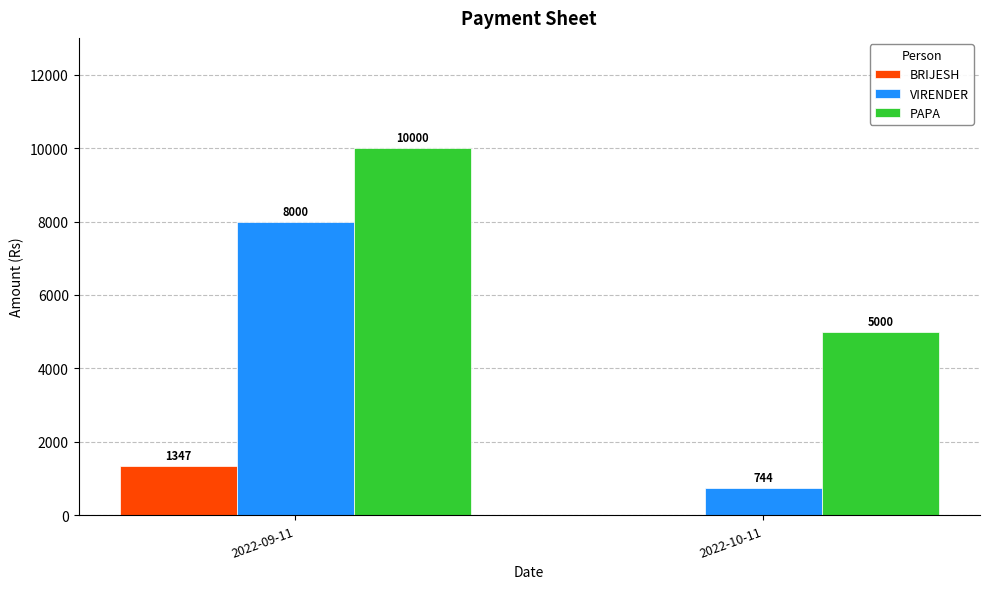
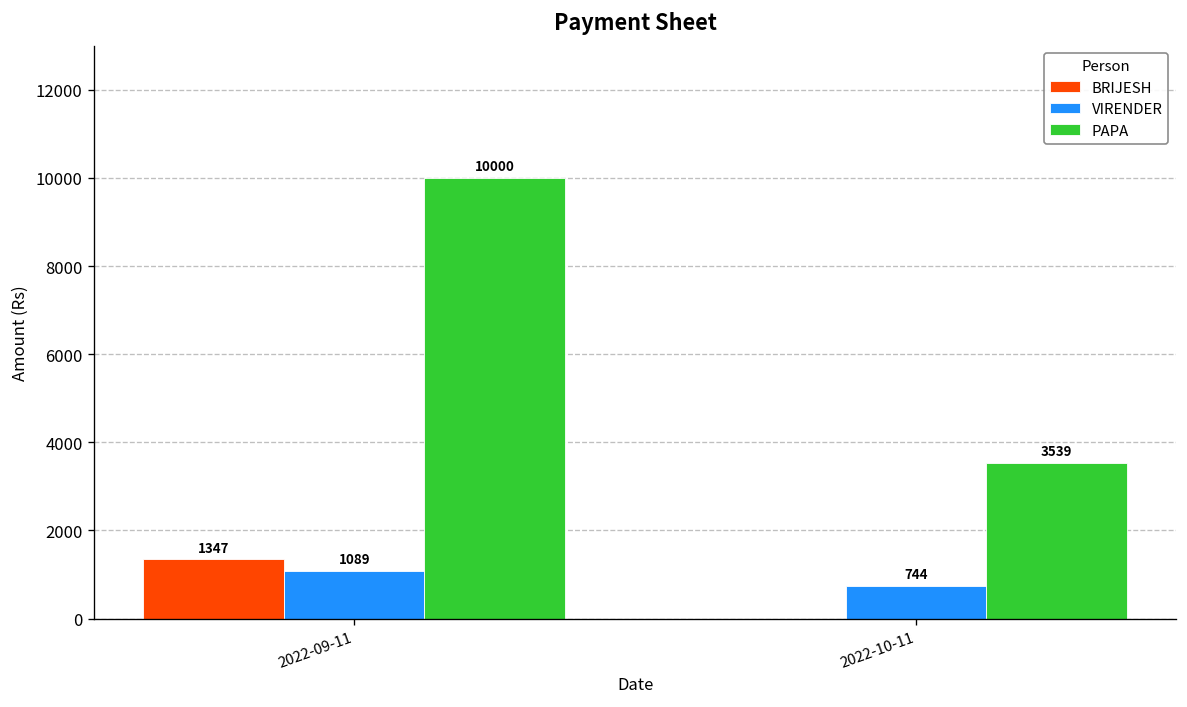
VIRENDER, 2022-09-11: 8000 -> 1089
PAPA, 2022-10-11: 5000 -> 3539
